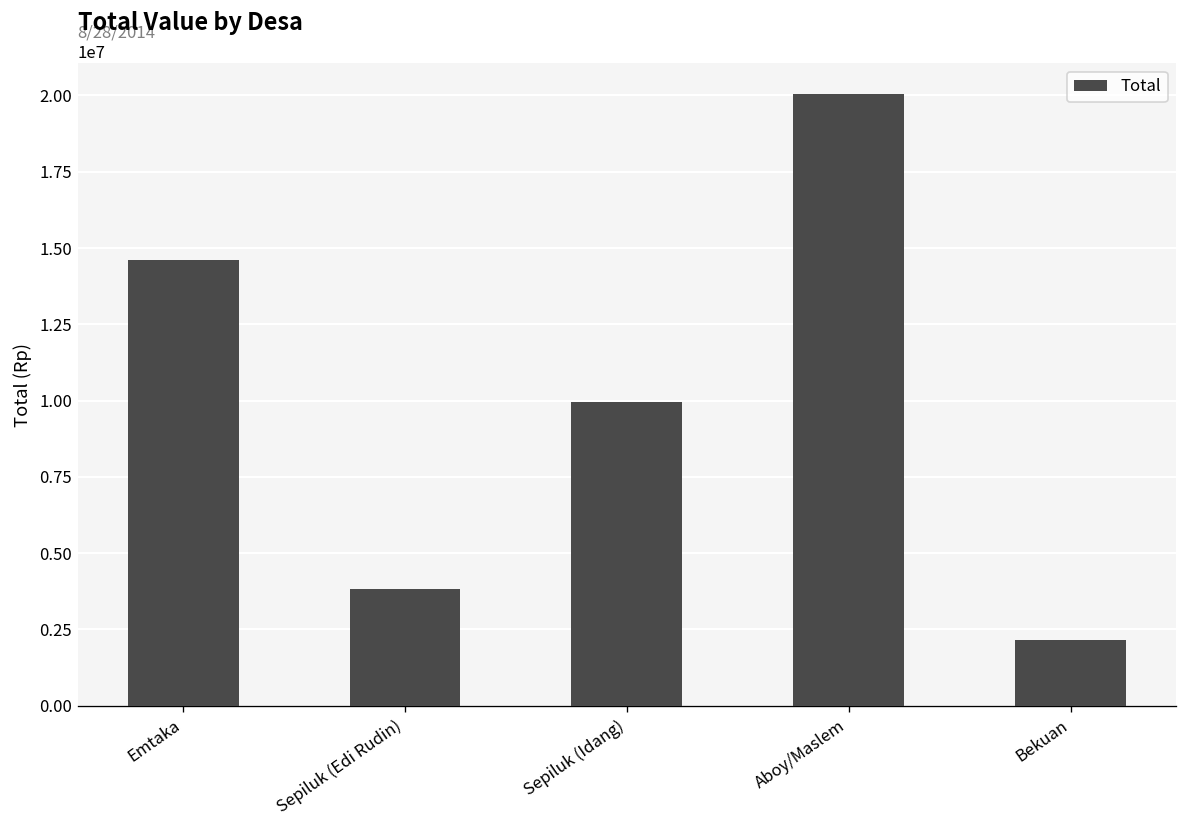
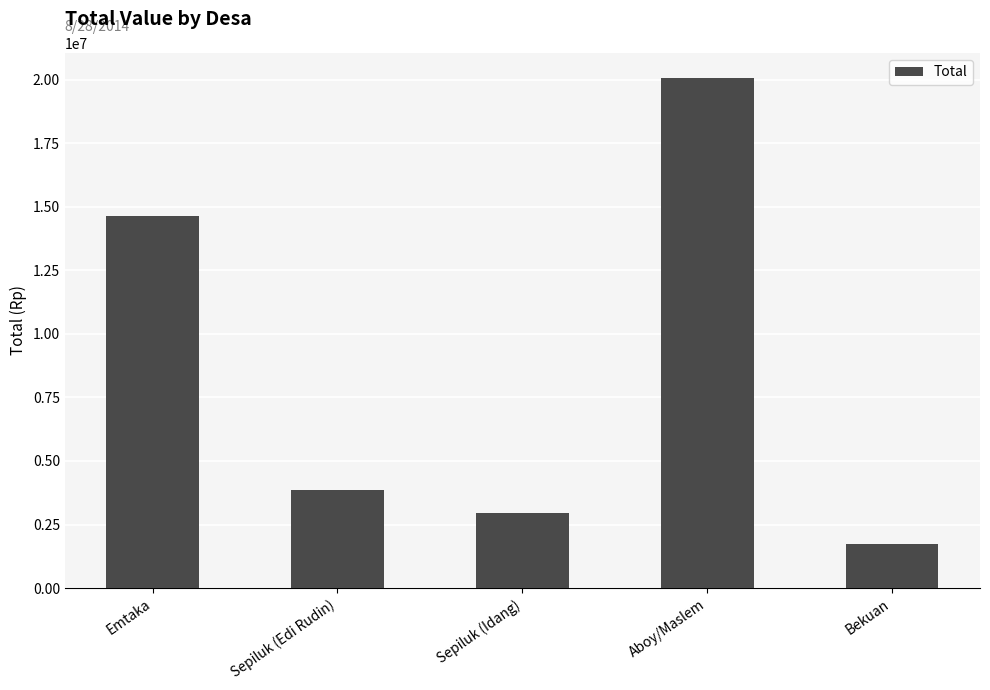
Sepiluk (Idang): 10000000 -> 3000000
Bekuan: 2200000 -> 1700000
